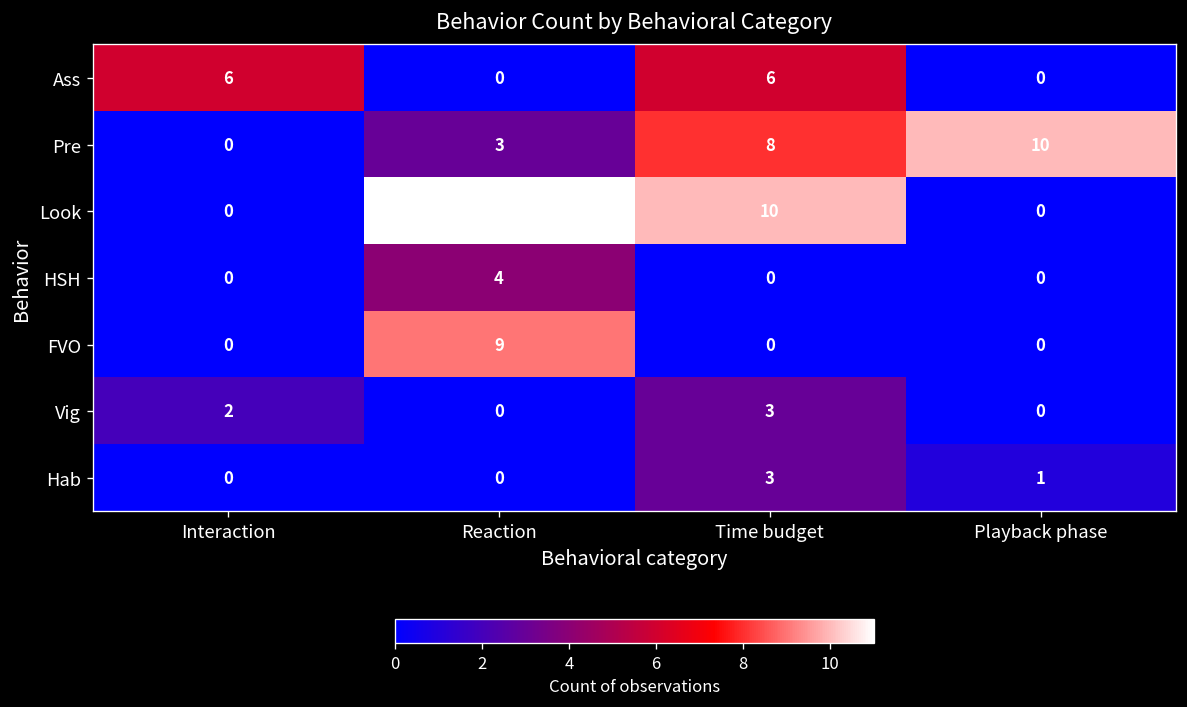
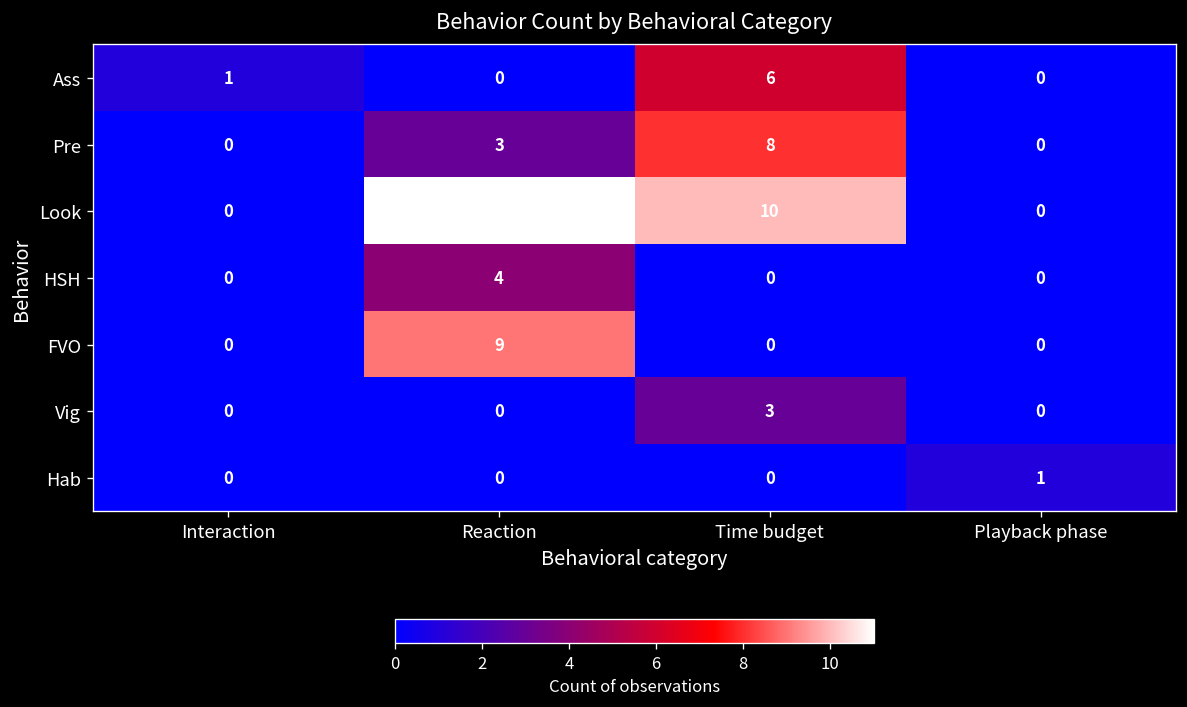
Ass, Interaction: 6 -> 1
Pre, Playback phase: 10 -> 0
Vig, Interaction: 2 -> 0
Hab, Time budget: 3 -> 0
